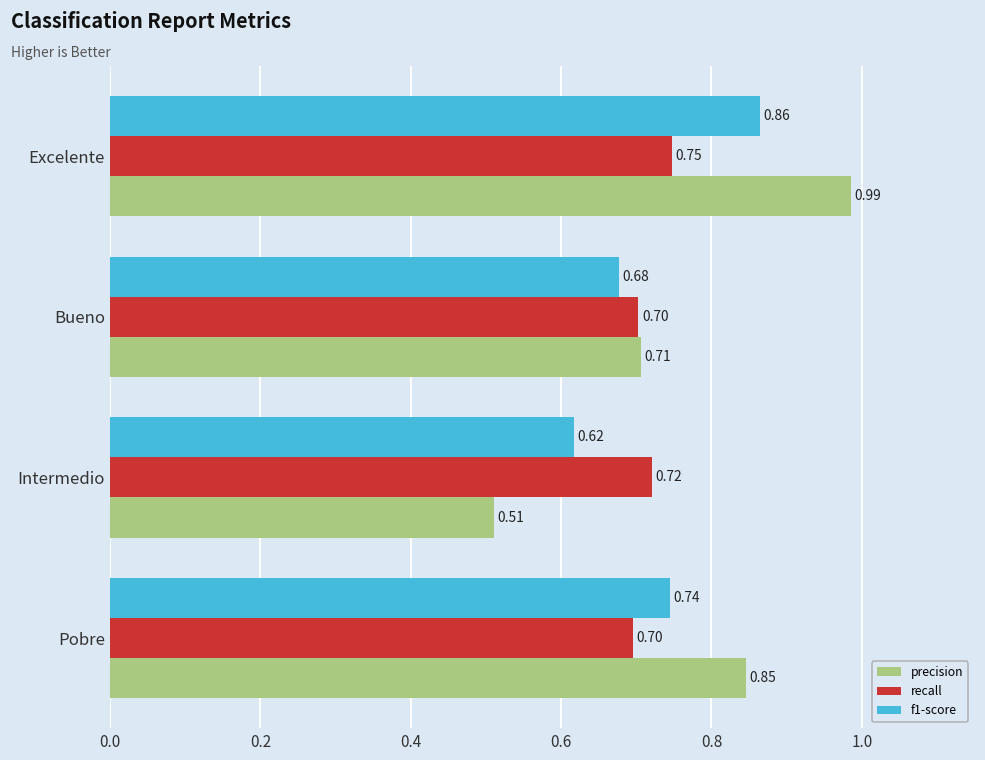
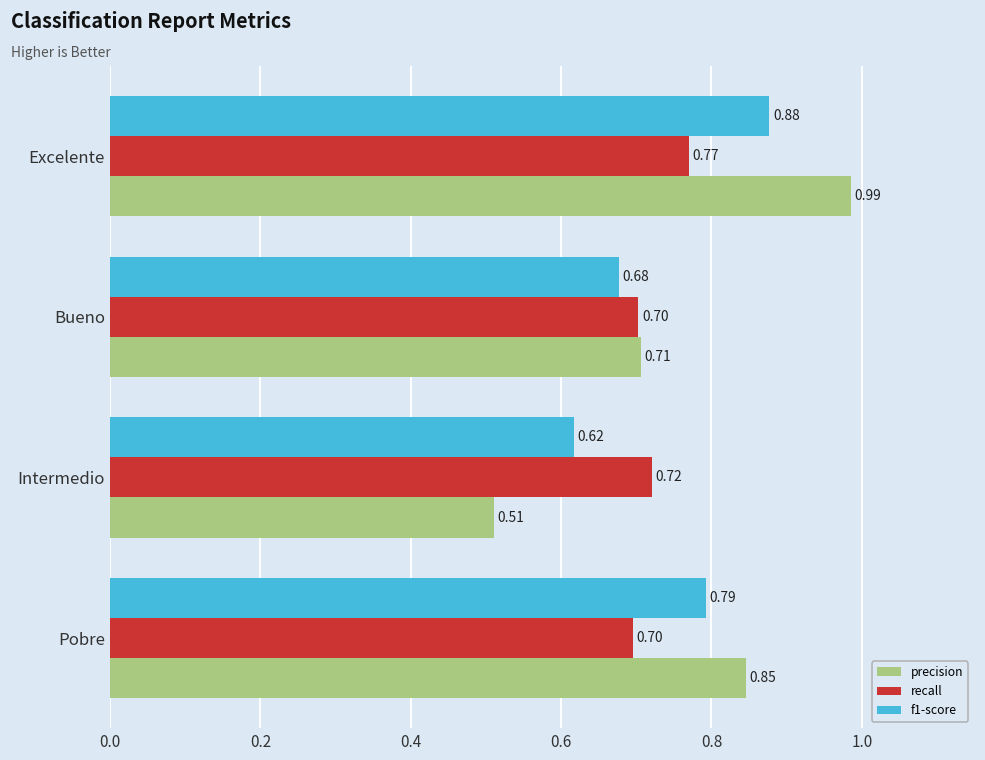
f1-score, Excelente: 0.86 -> 0.88
recall, Excelente: 0.75 -> 0.77
f1-score, Pobre: 0.74 -> 0.79
